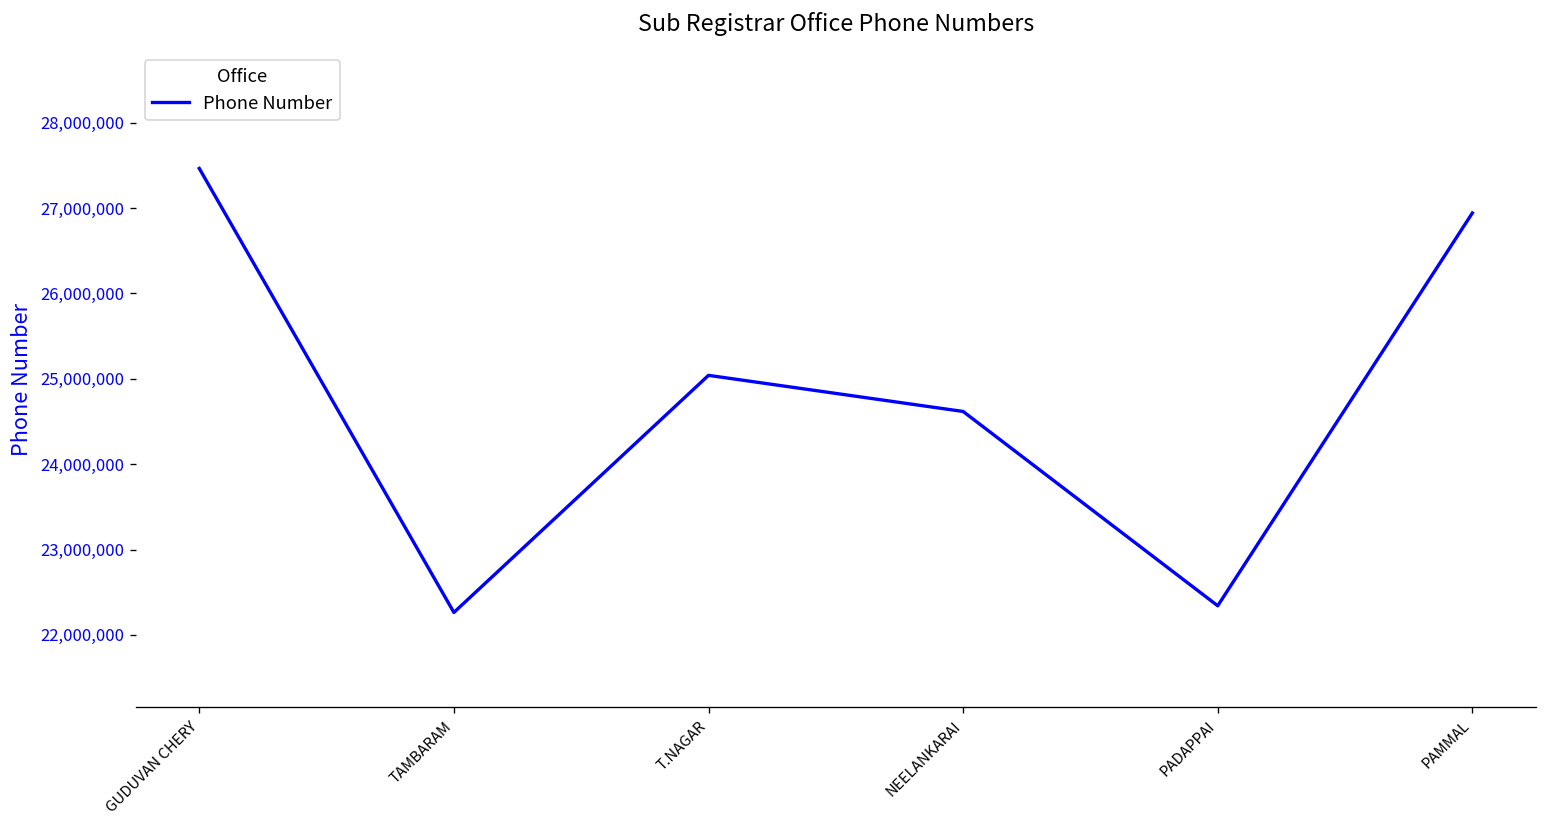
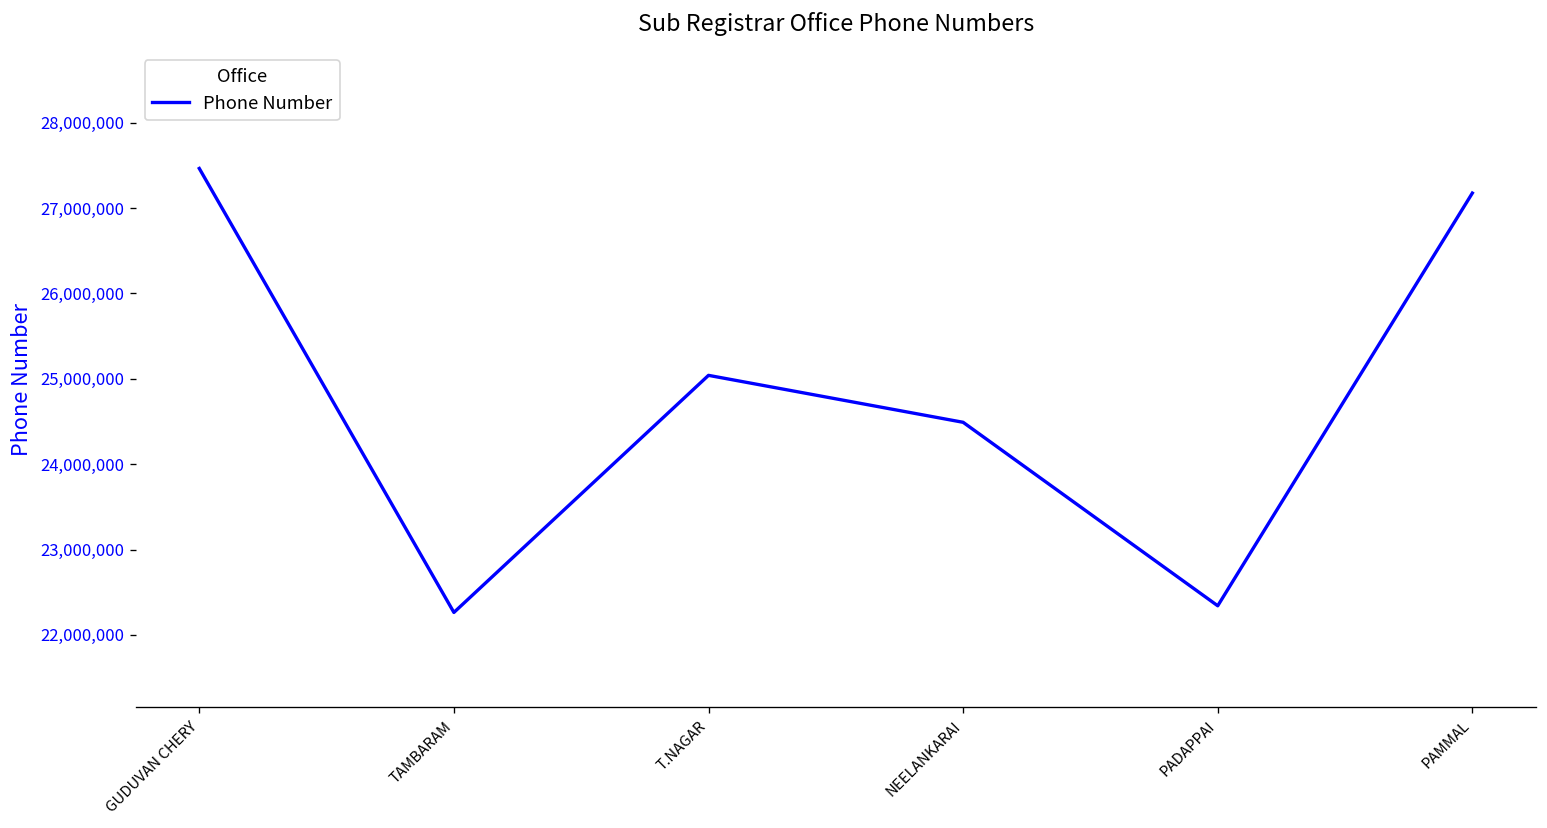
NEELANKARAI: 24,600,000 -> 24,500,000
PAMMAL: 26,900,000 -> 27,200,000
